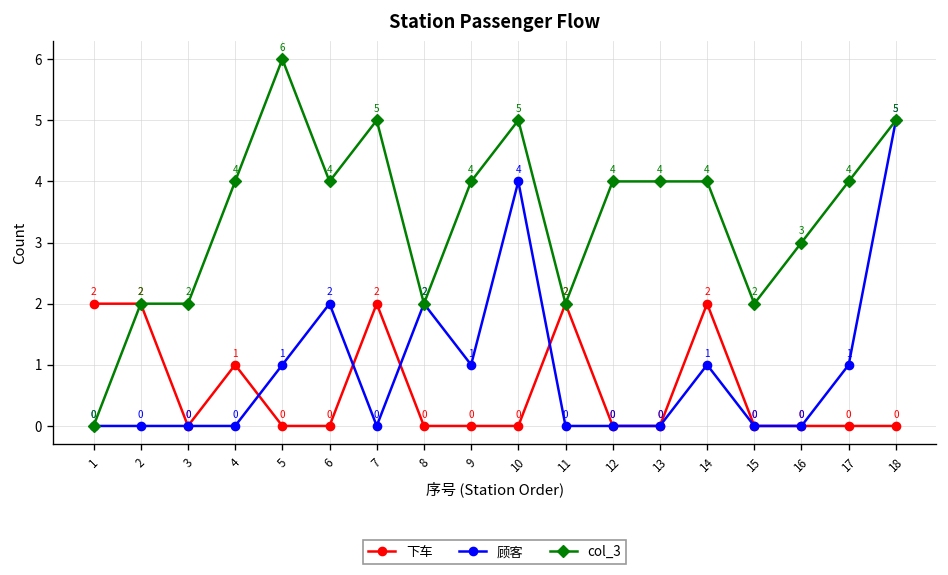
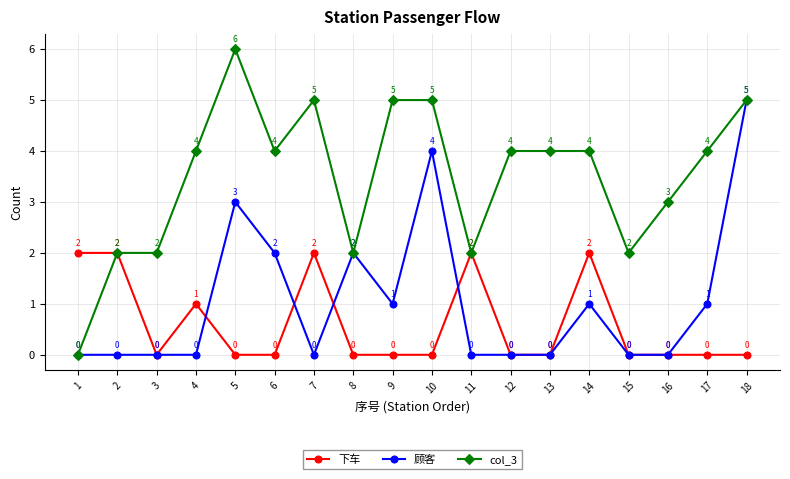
顾客, 5: 1 -> 3
col_3, 9: 4 -> 5
